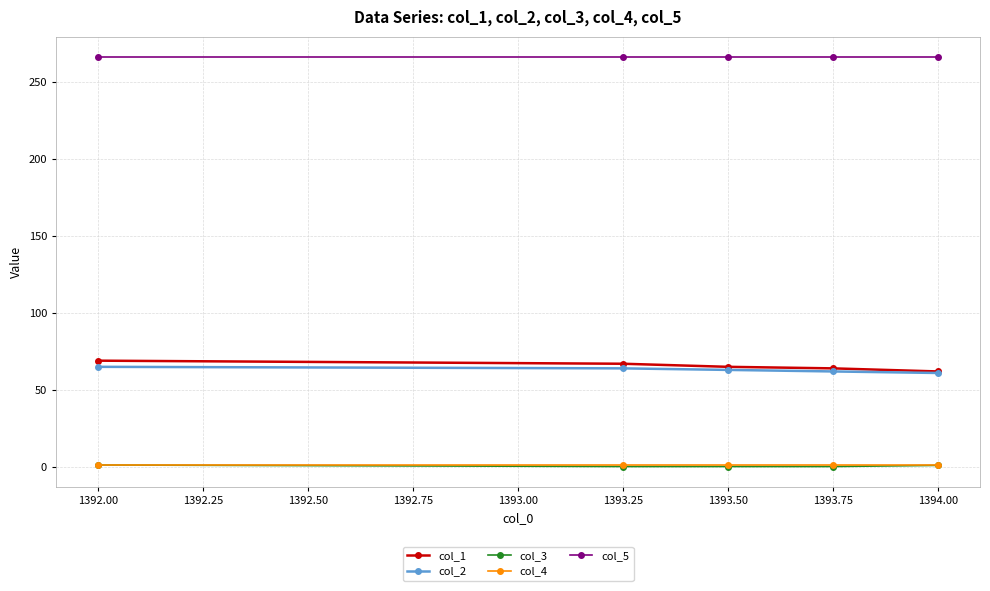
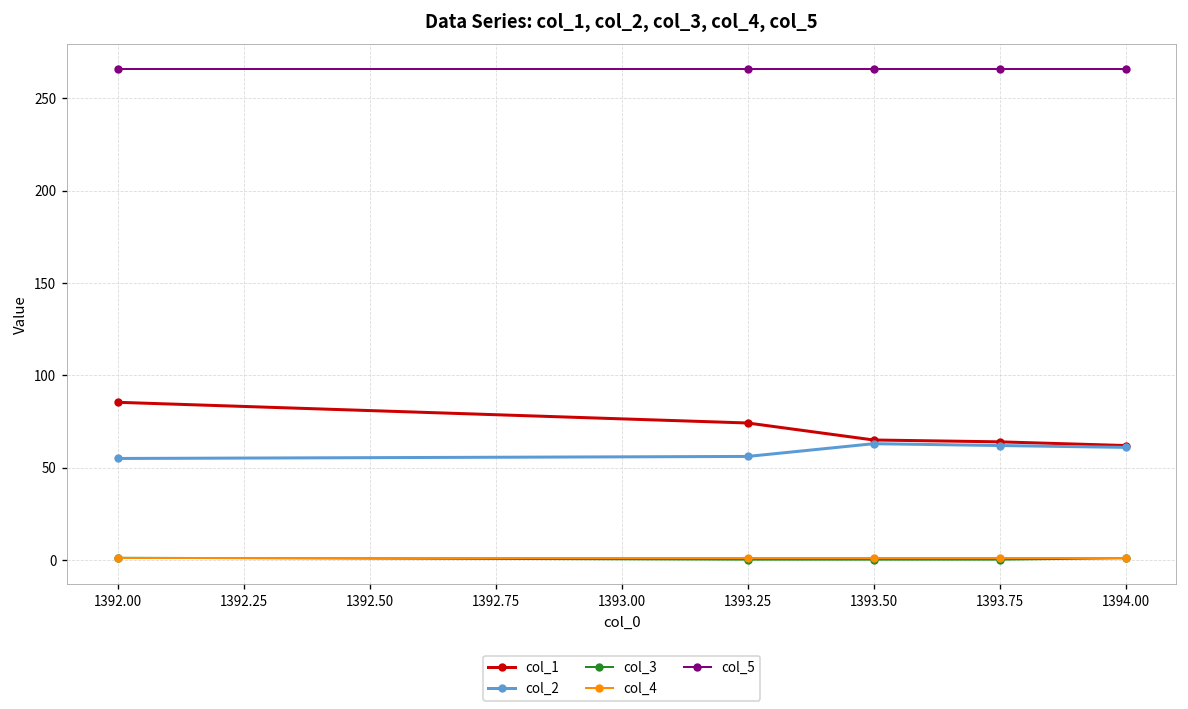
col_1, 1392.00: 69 -> 85
col_2, 1392.00: 65 -> 55
col_1, 1393.25: 67 -> 74
col_2, 1393.25: 64 -> 56
